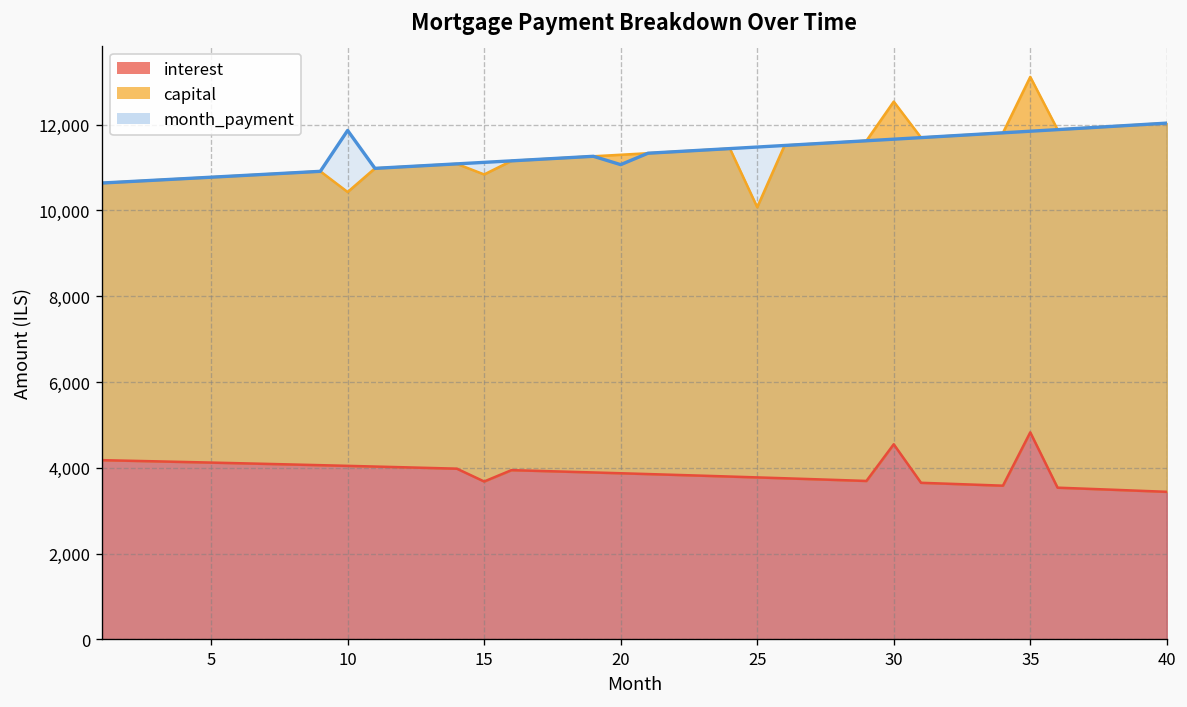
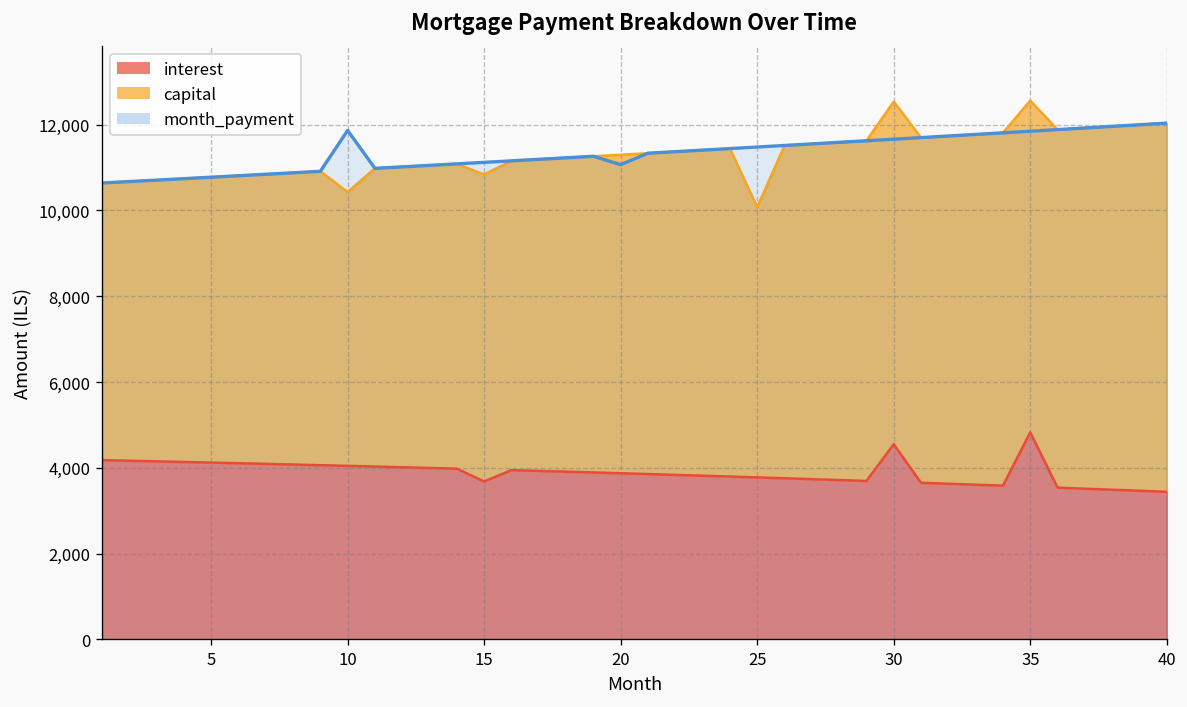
capital, 35: 8,300 -> 7,700
